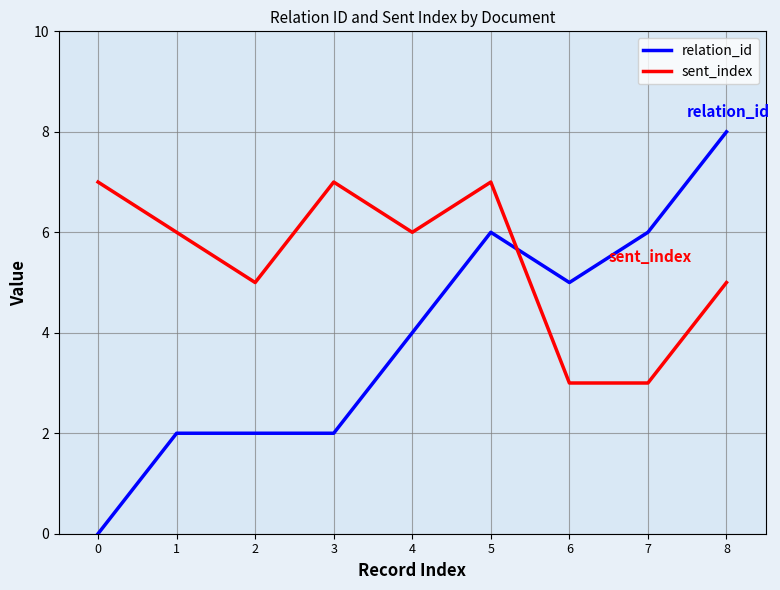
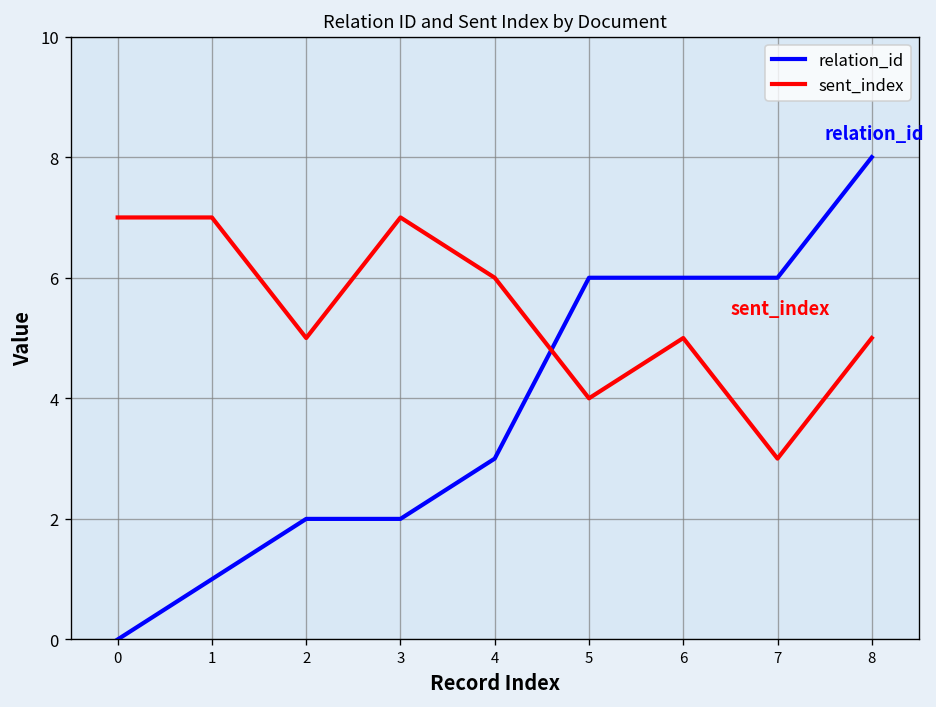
relation_id, 1: 2 -> 1
sent_index, 1: 6 -> 7
relation_id, 4: 4 -> 3
sent_index, 5: 7 -> 4
relation_id, 6: 5 -> 6
sent_index, 6: 3 -> 5
